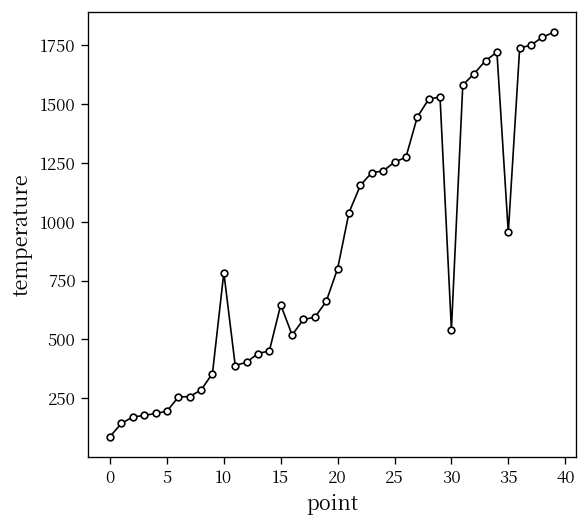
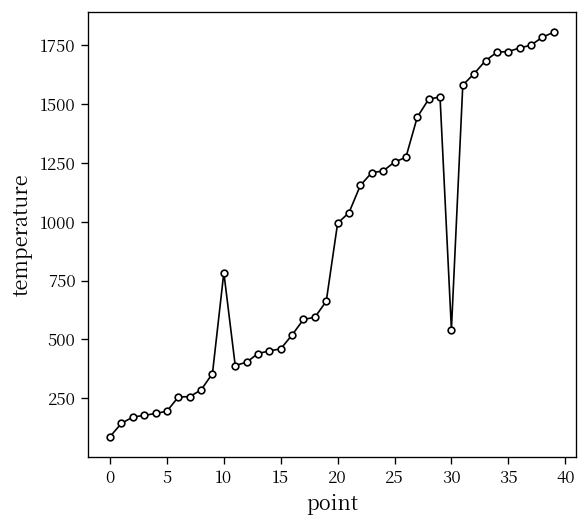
15: 650 -> 460
20: 800 -> 990
35: 960 -> 1720
